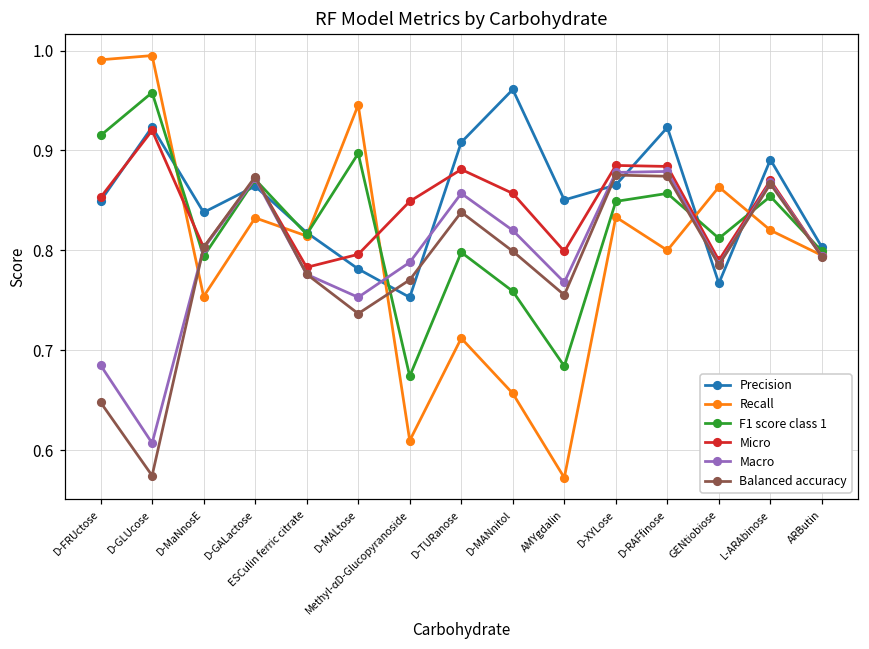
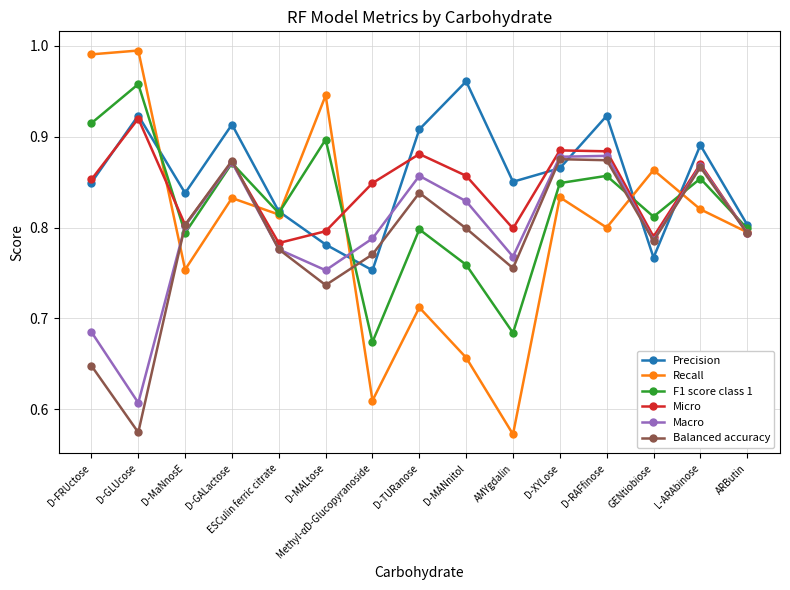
Precision, D-GALactose: 0.86 -> 0.91
Macro, D-MANnitol: 0.82 -> 0.83
